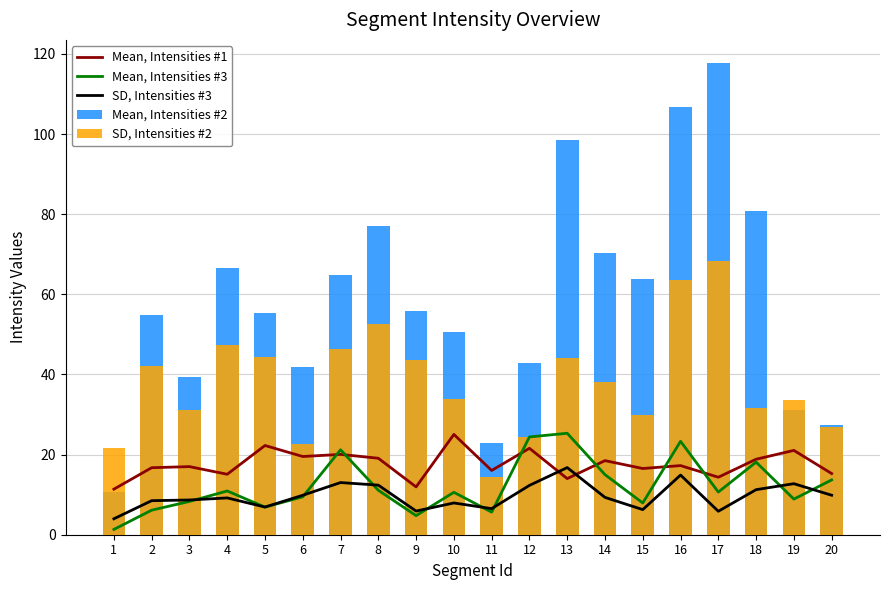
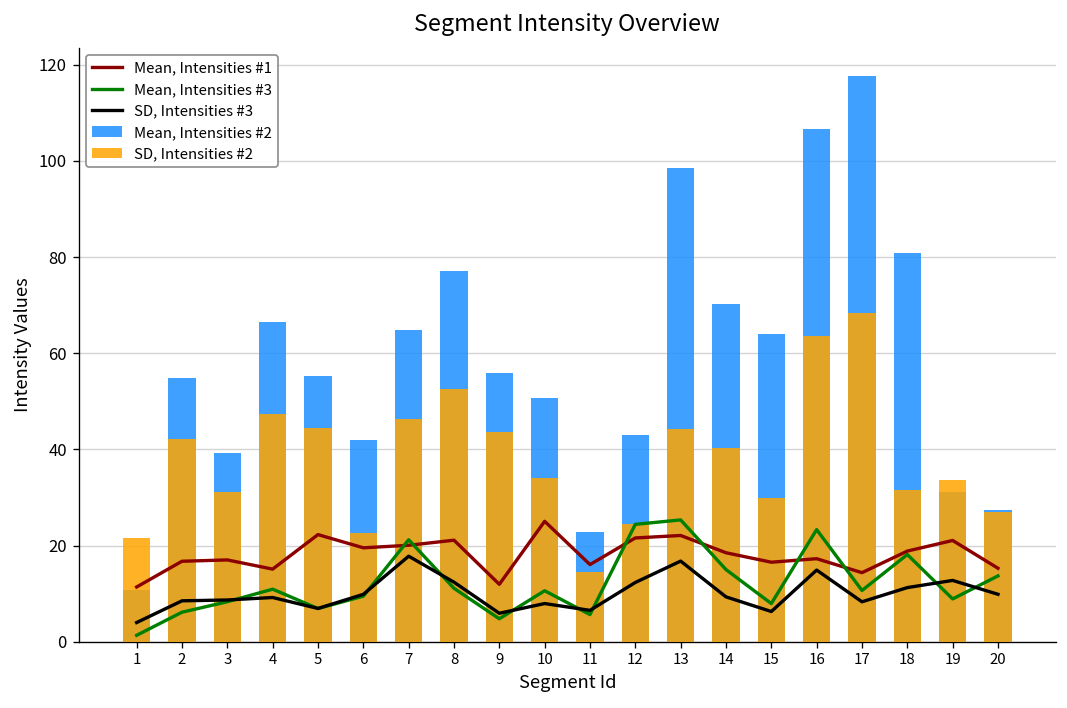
SD, Intensities #3, 7: 13 -> 18
Mean, Intensities #1, 8: 19 -> 21
Mean, Intensities #1, 13: 14 -> 22
SD, Intensities #2, 14: 38 -> 40
SD, Intensities #3, 17: 6 -> 8
